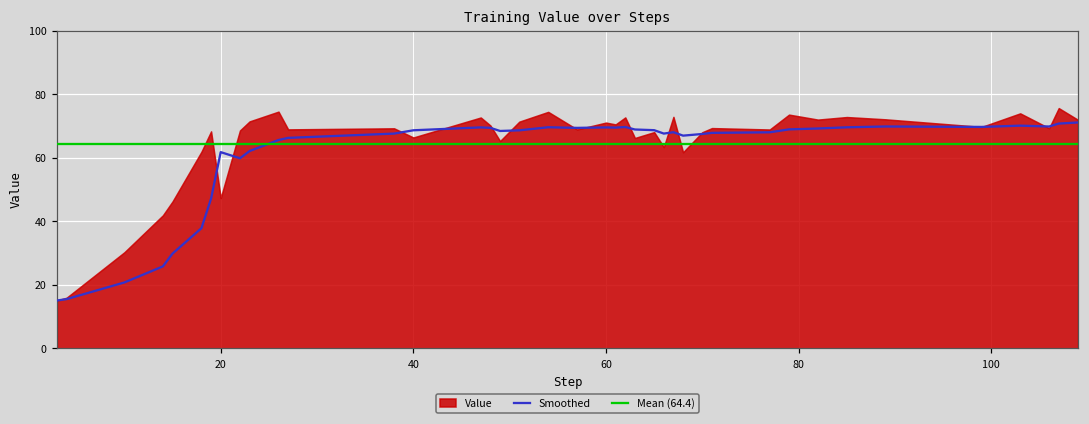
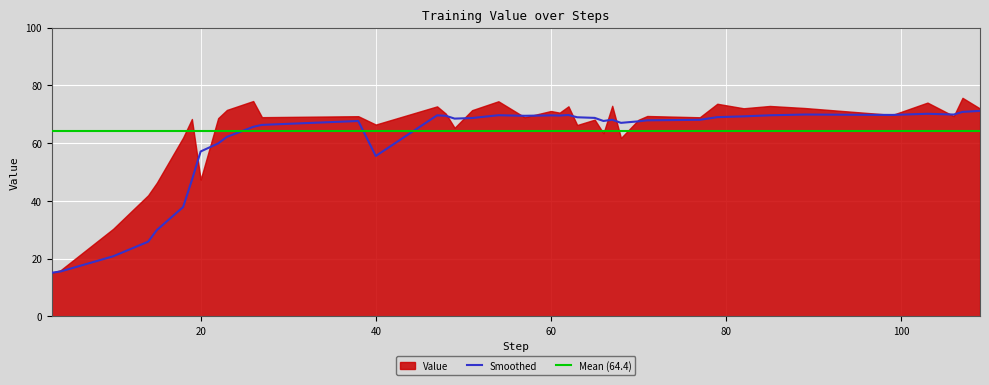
Smoothed, 20: 62 -> 57
Smoothed, 40: 69 -> 56
